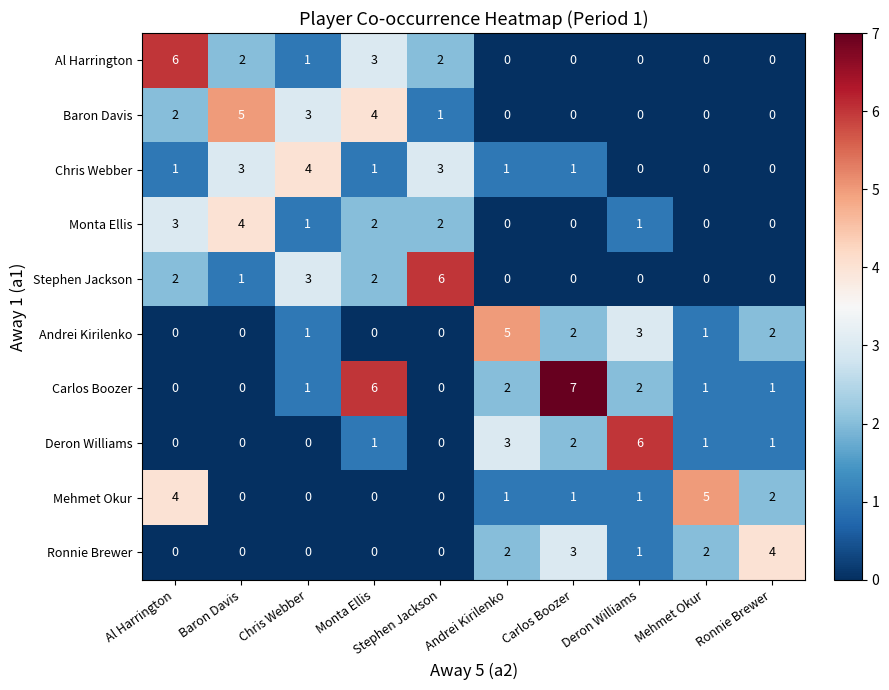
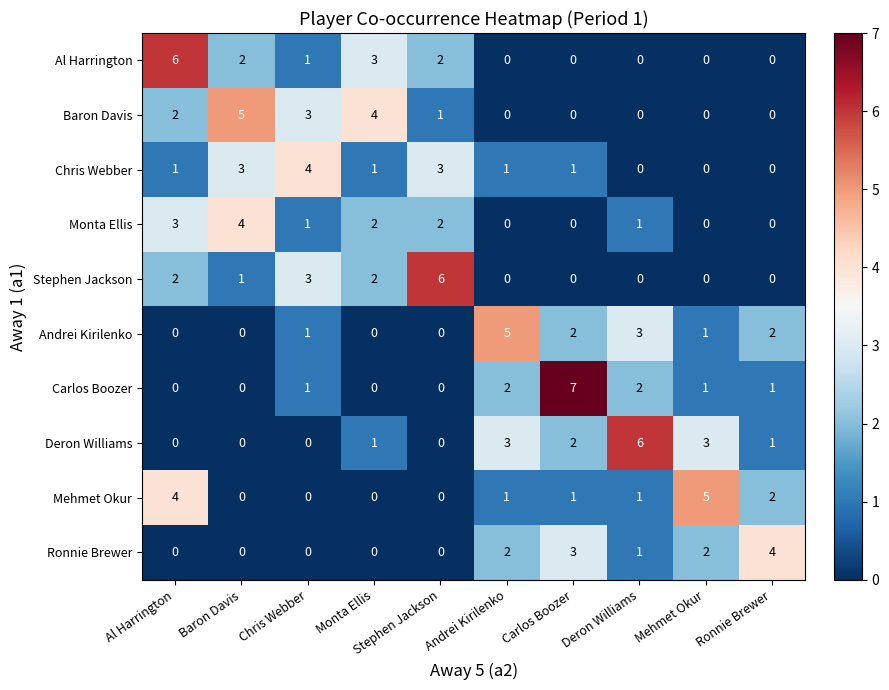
Carlos Boozer, Monta Ellis: 6 -> 0
Deron Williams, Mehmet Okur: 1 -> 3
